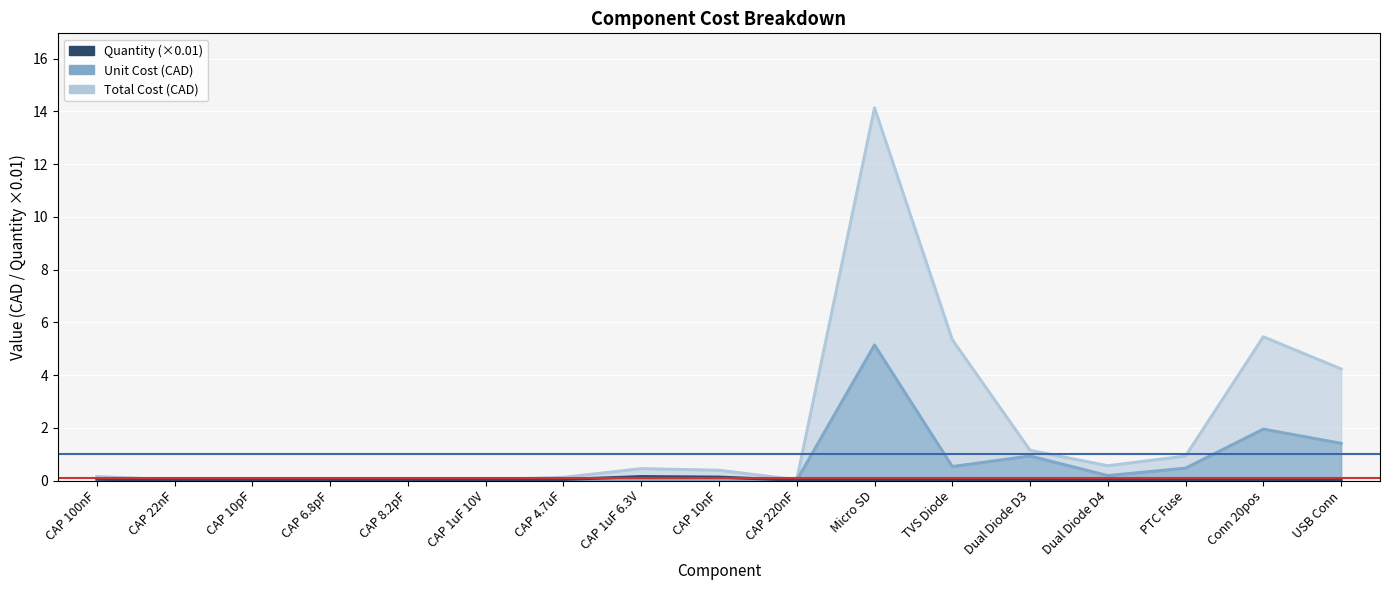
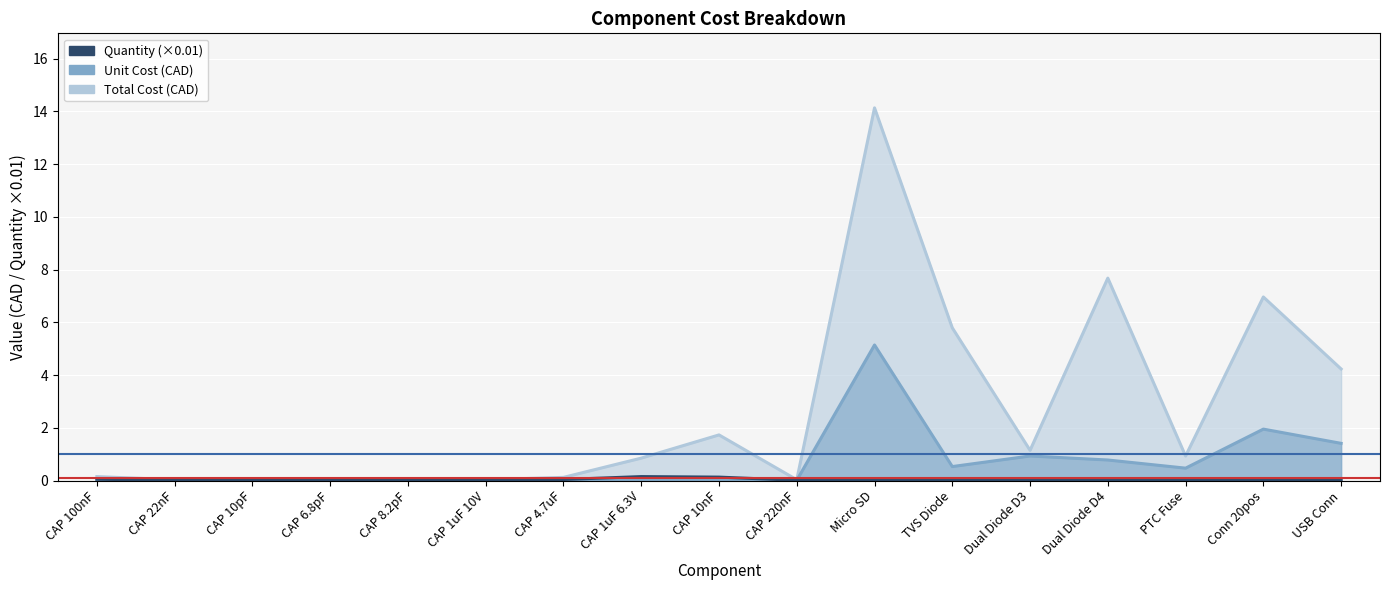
Total Cost (CAD), CAP 1uF 6.3V: 0.5 -> 0.9
Total Cost (CAD), CAP 10nF: 0.4 -> 1.7
Total Cost (CAD), TVS Diode: 5.3 -> 5.8
Total Cost (CAD), Dual Diode D4: 0.6 -> 7.7
Unit Cost (CAD), Dual Diode D4: 0.2 -> 0.8
Total Cost (CAD), Conn 20pos: 5.5 -> 7.0
